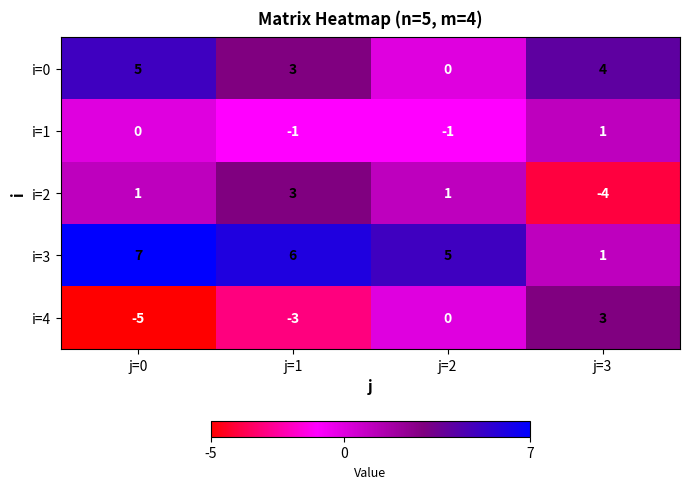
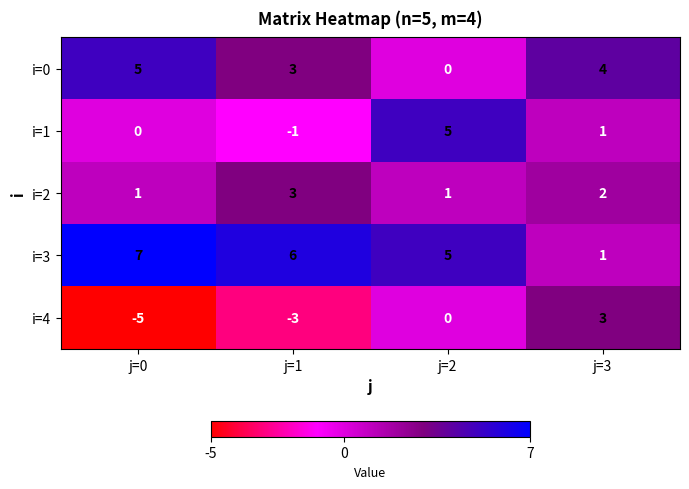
i=1, j=2: -1 -> 5
i=2, j=3: -4 -> 2
